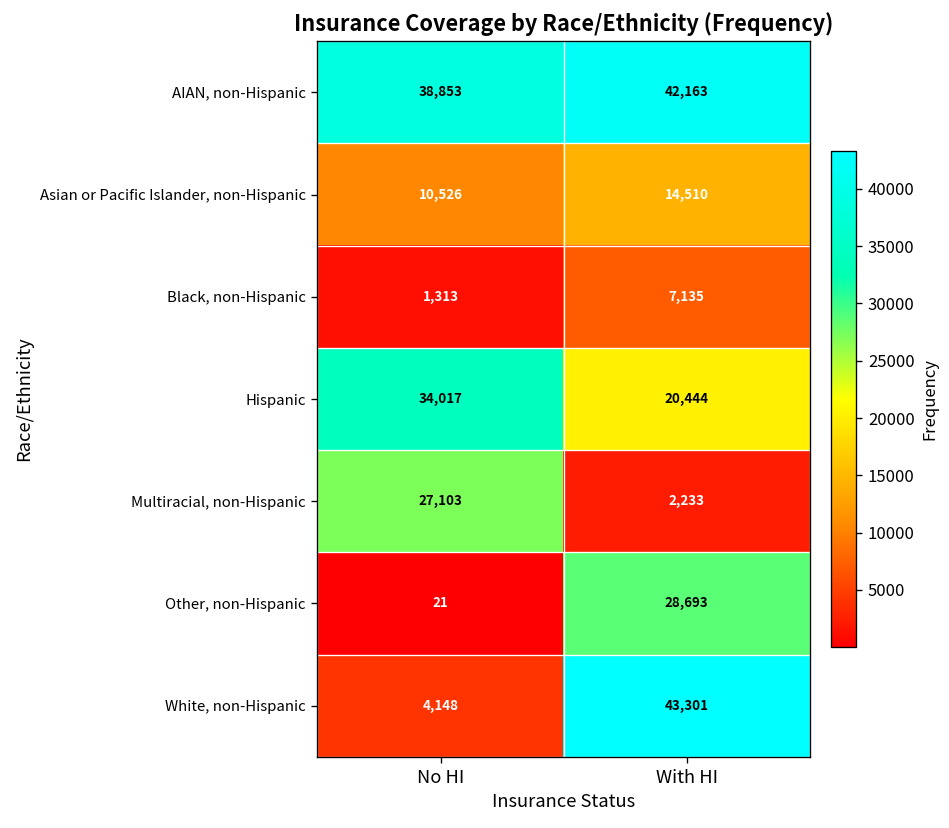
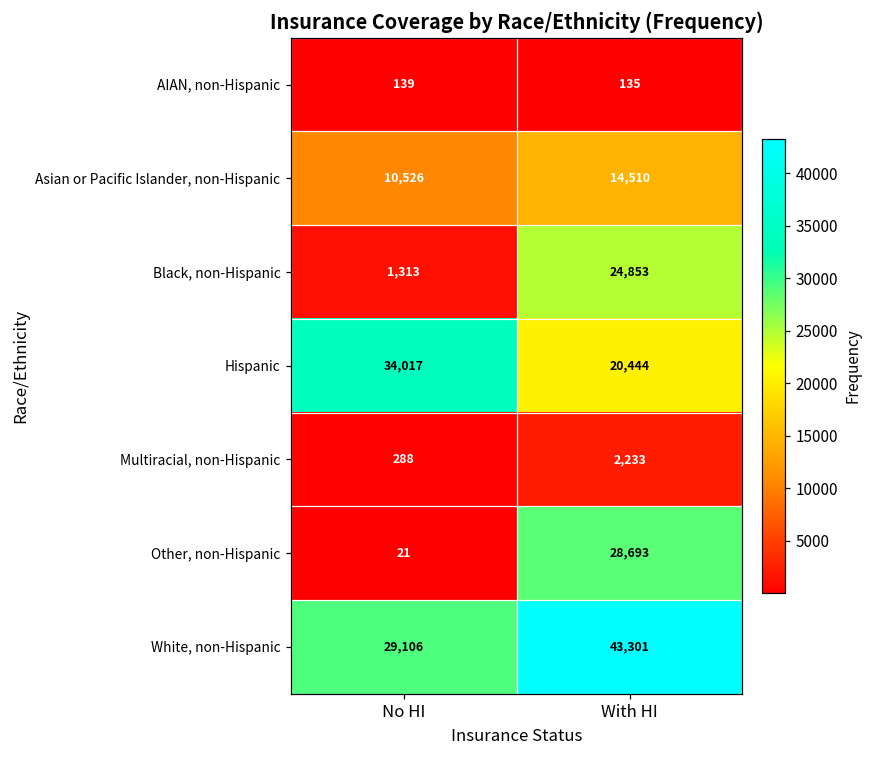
AIAN, non-Hispanic, No HI: 38,853 -> 139
AIAN, non-Hispanic, With HI: 42,163 -> 135
Black, non-Hispanic, With HI: 7,135 -> 24,853
Multiracial, non-Hispanic, No HI: 27,103 -> 288
White, non-Hispanic, No HI: 4,148 -> 29,106
